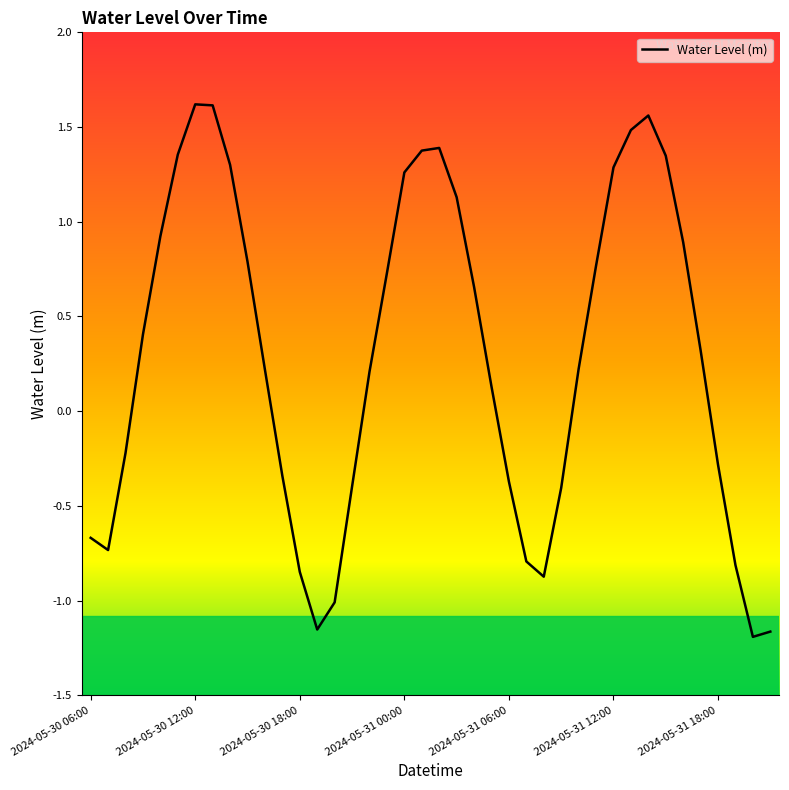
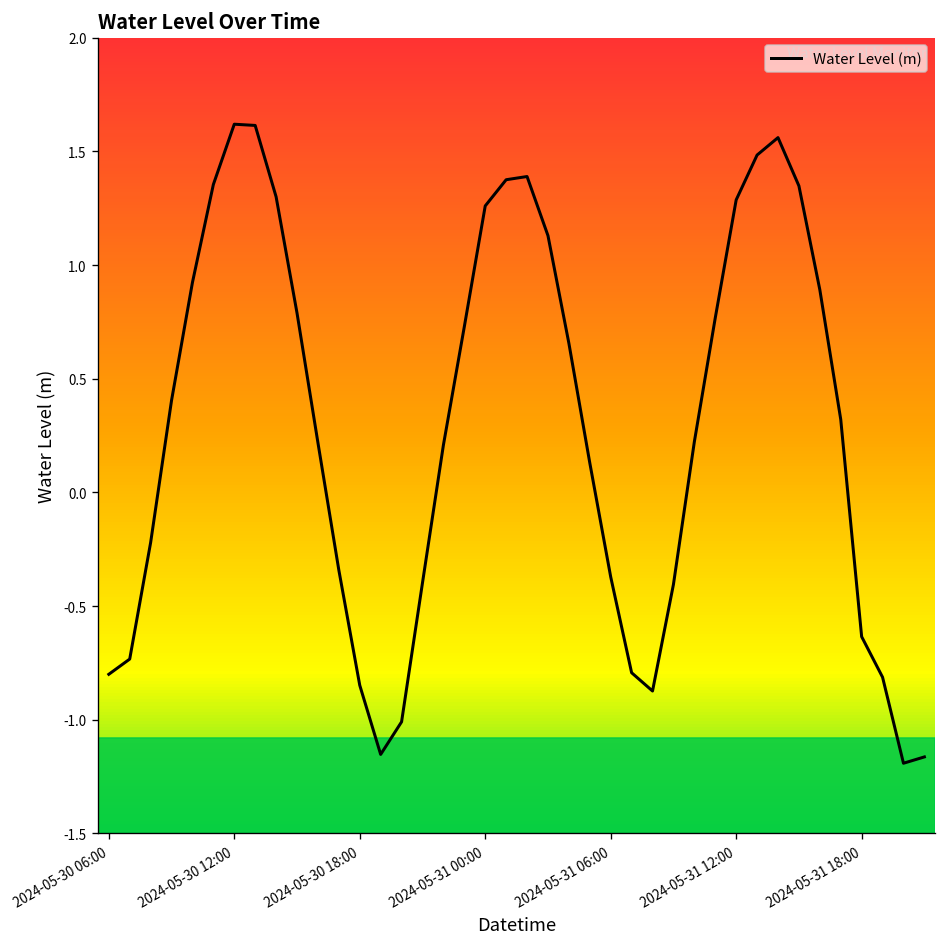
2024-05-30 06:00: -0.67 -> -0.80
2024-05-31 18:00: -0.28 -> -0.63
